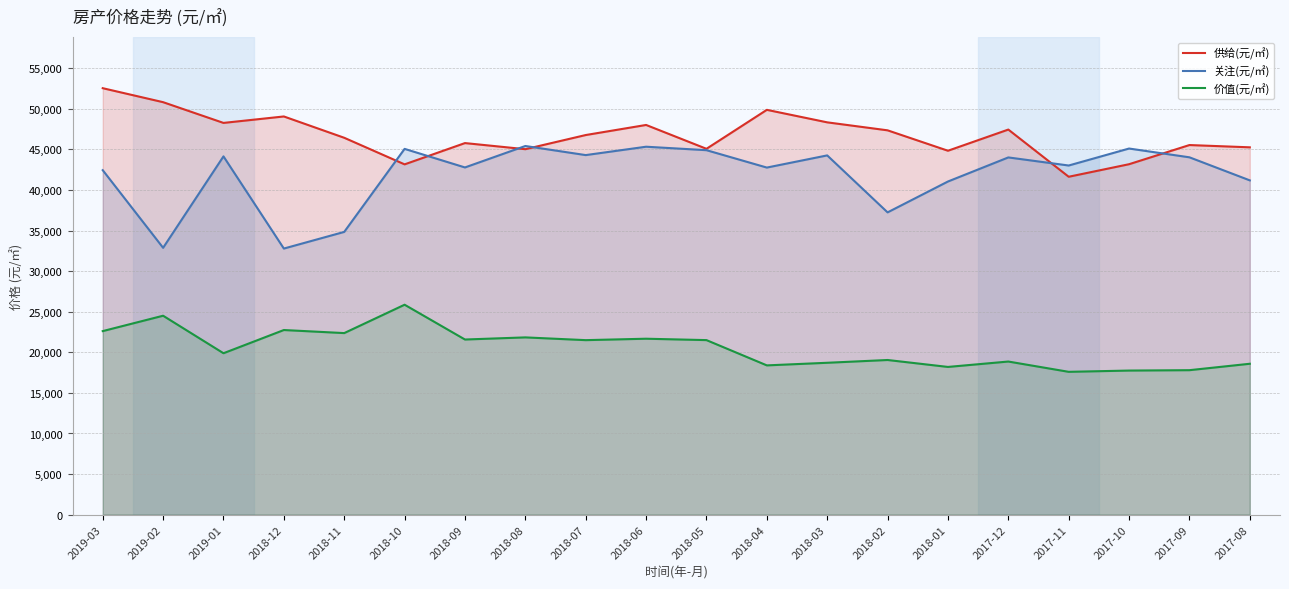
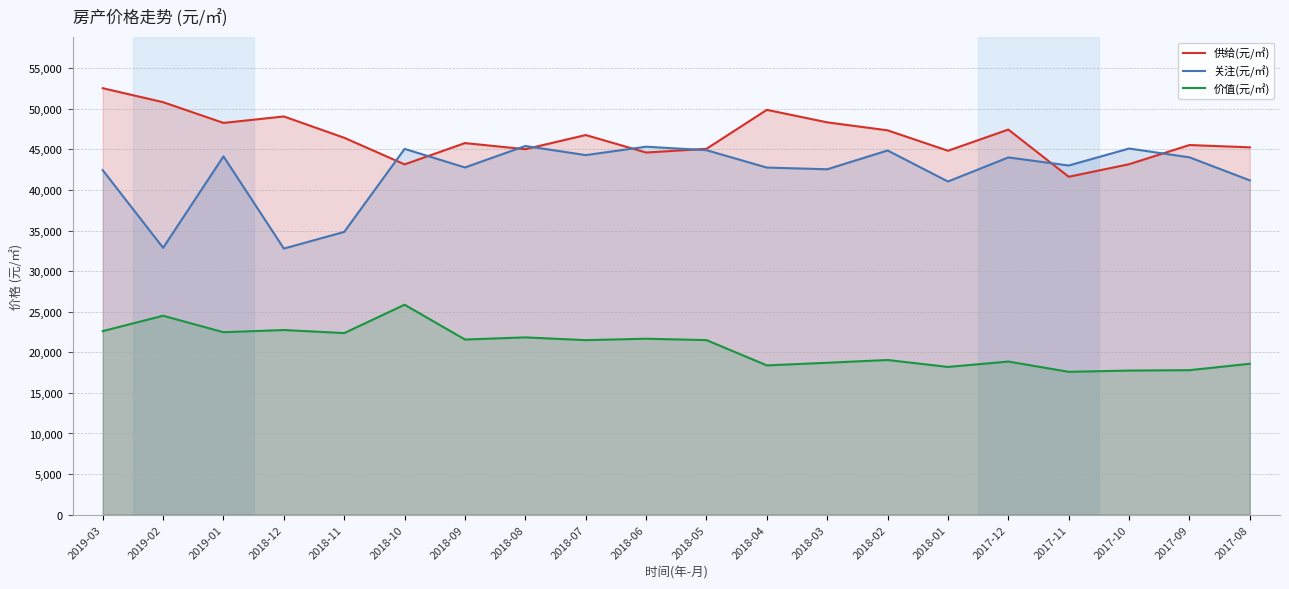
价值(元/㎡), 2019-01: 20,000 -> 22,000
供给(元/㎡), 2018-06: 48,000 -> 45,000
关注(元/㎡), 2018-03: 44,000 -> 43,000
关注(元/㎡), 2018-02: 37,000 -> 45,000
